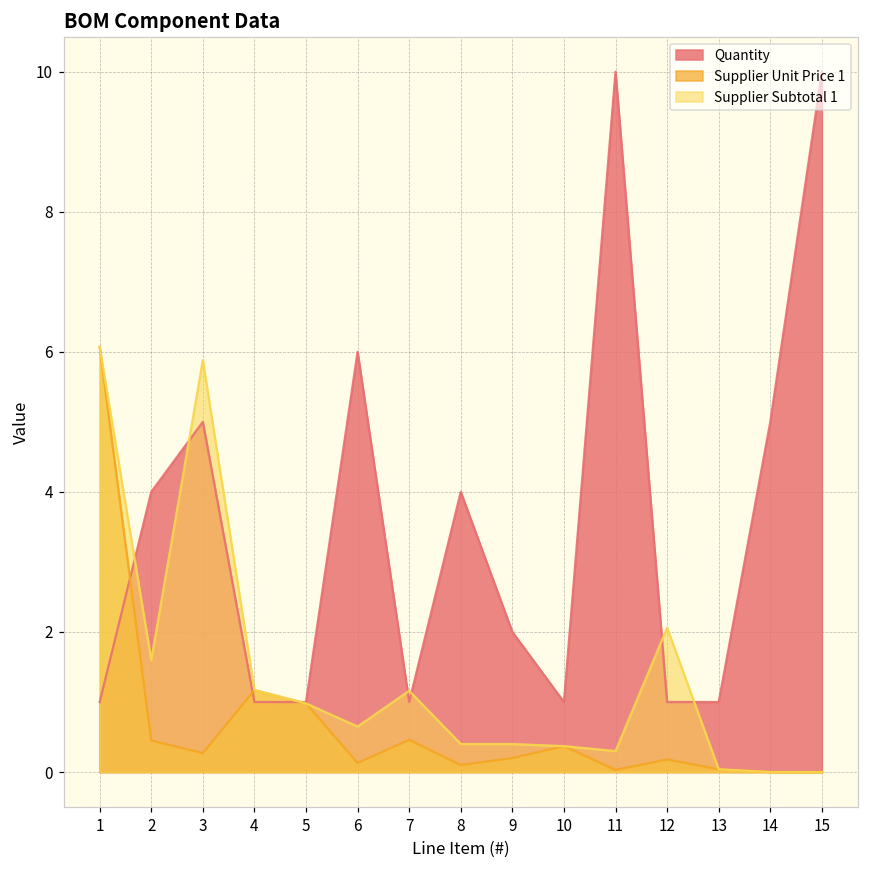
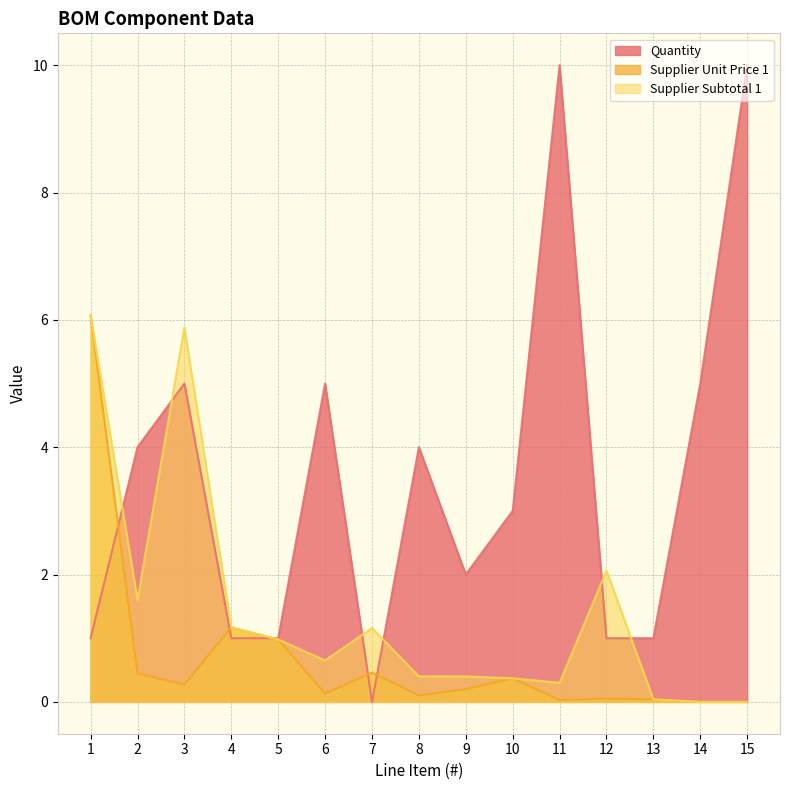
Quantity, 6: 6 -> 5
Quantity, 7: 1 -> 0
Quantity, 10: 1 -> 3
Supplier Unit Price 1, 12: 0.2 -> 0.1
